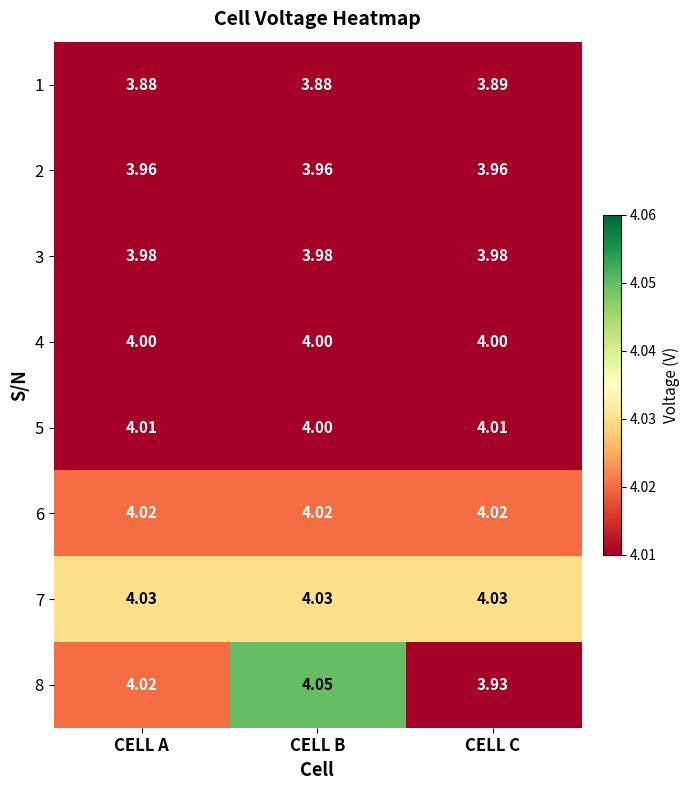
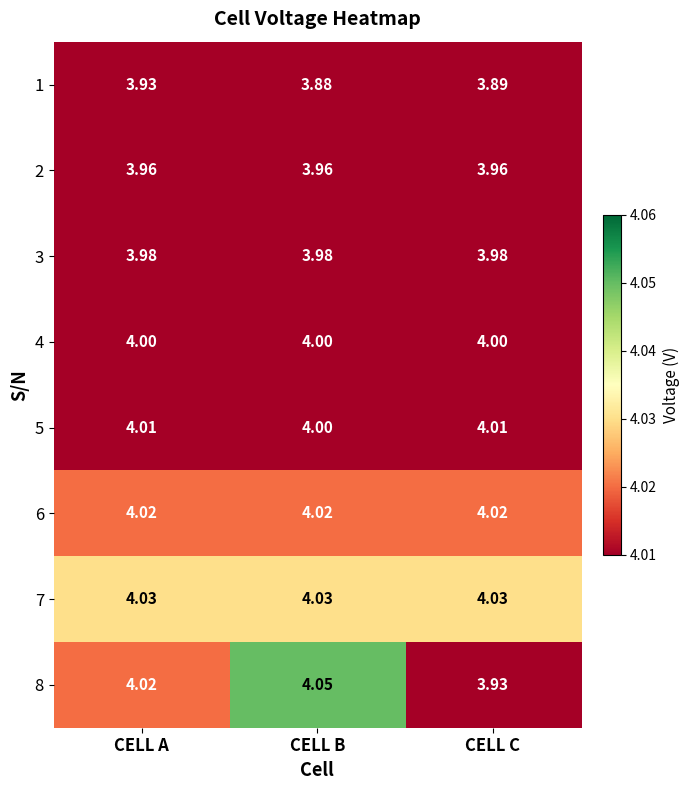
1, CELL A: 3.88 -> 3.93
